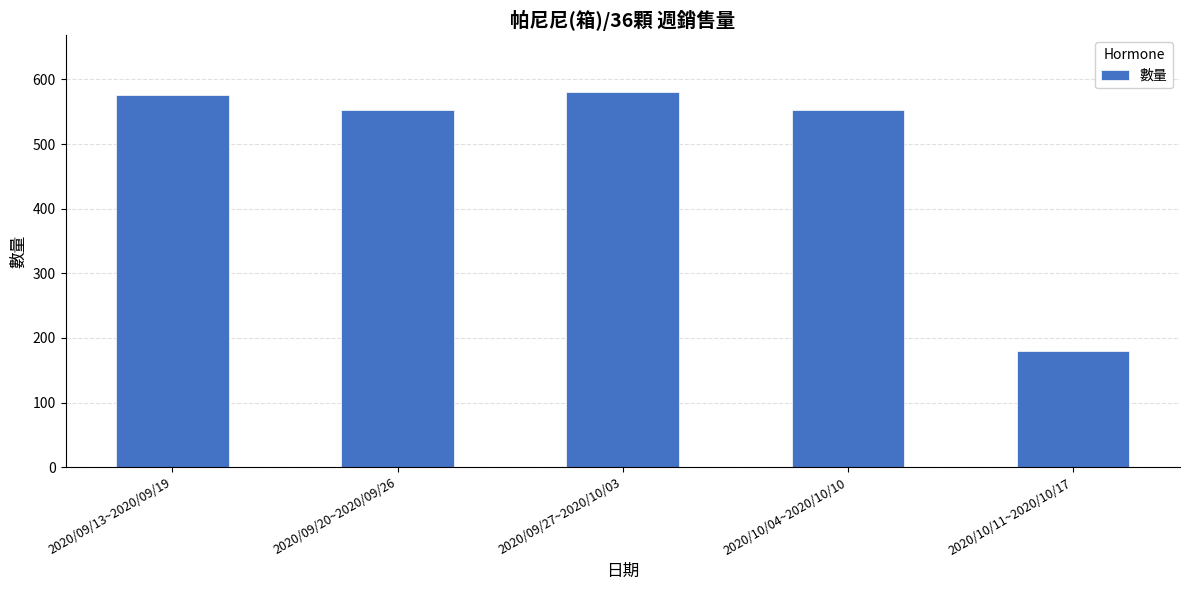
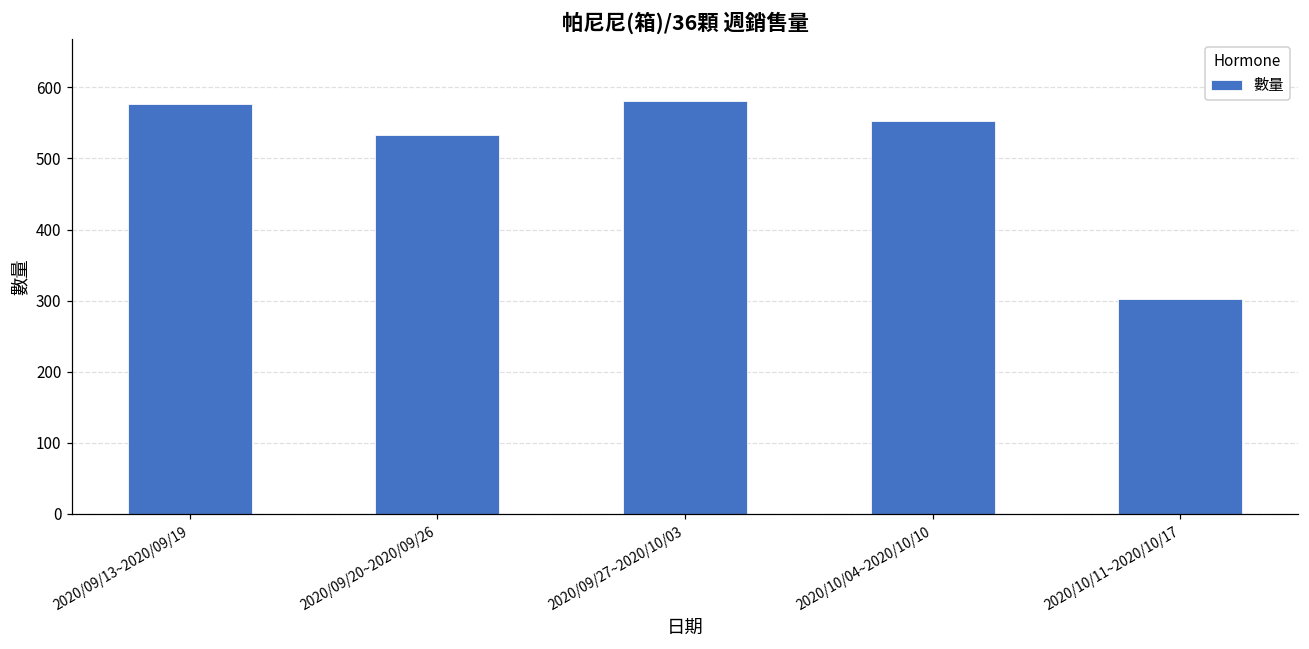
2020/09/20~2020/09/26: 550 -> 530
2020/10/11~2020/10/17: 180 -> 300
